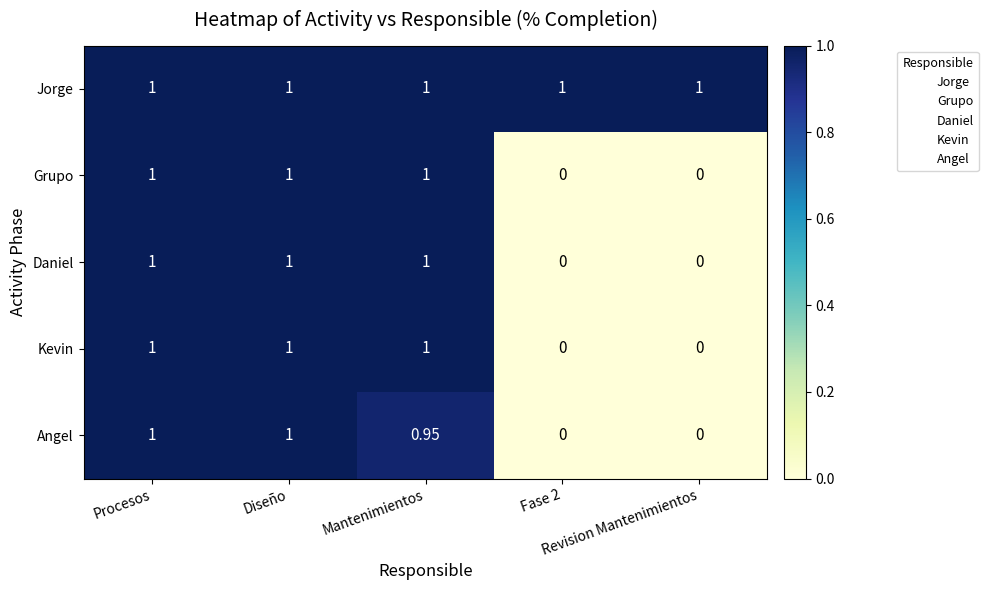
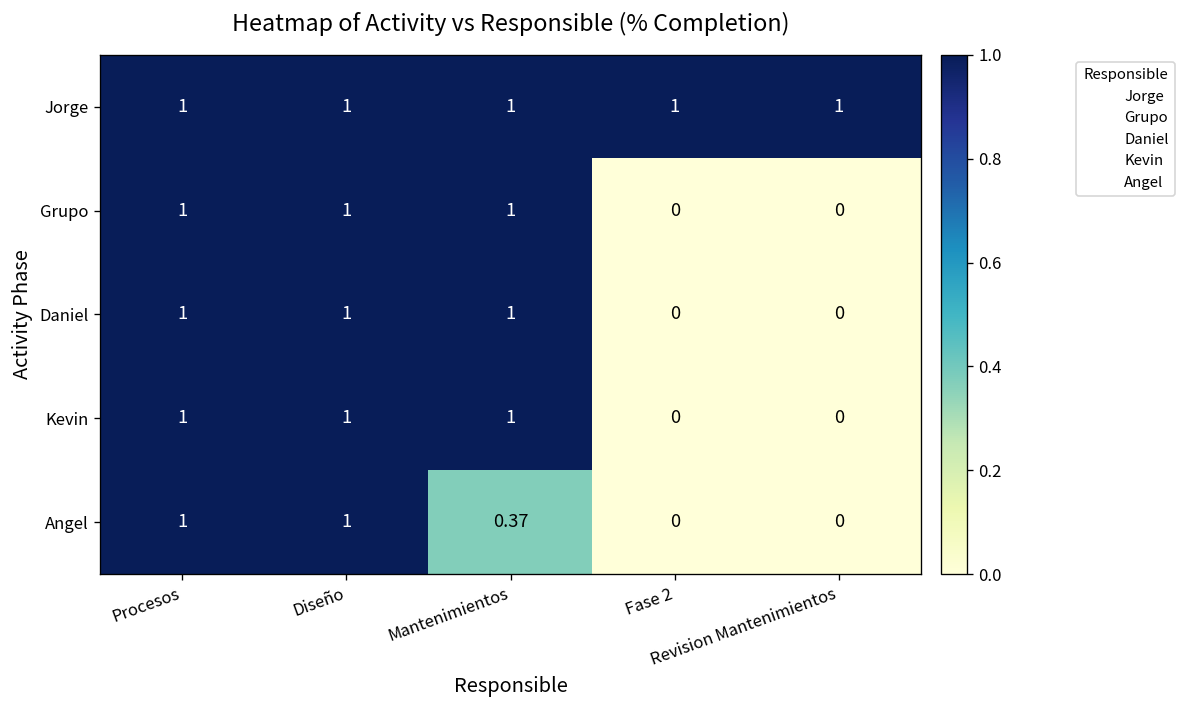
Angel, Mantenimientos: 0.95 -> 0.37
